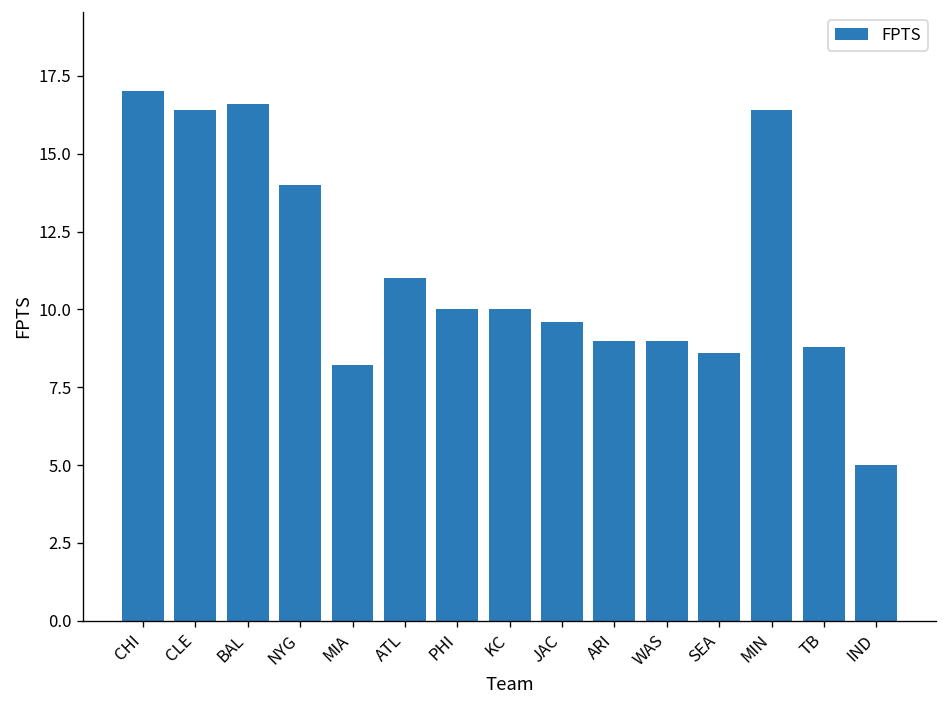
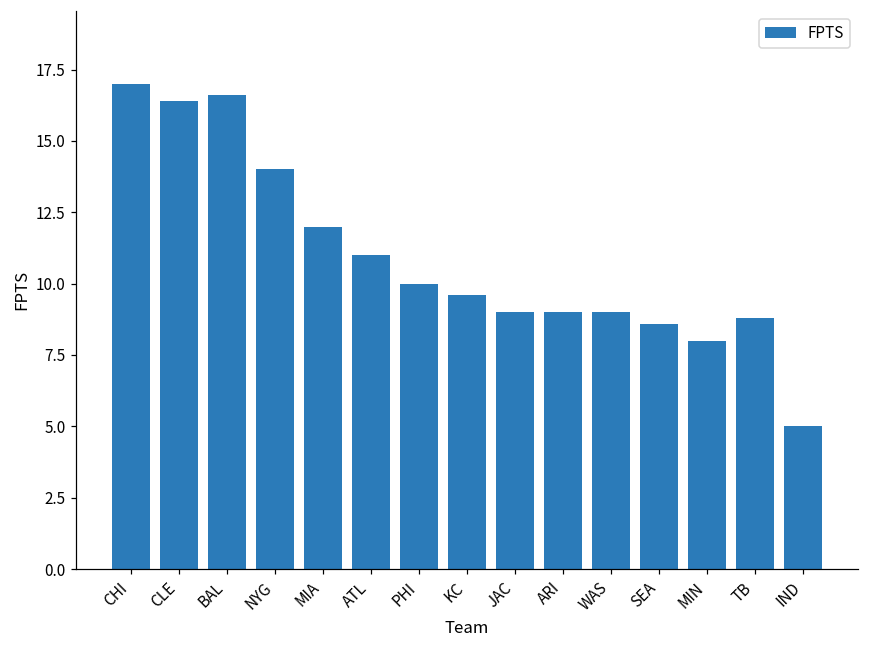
MIA: 8.2 -> 12.0
KC: 10.0 -> 9.6
JAC: 9.6 -> 9.0
MIN: 16.4 -> 8.0
